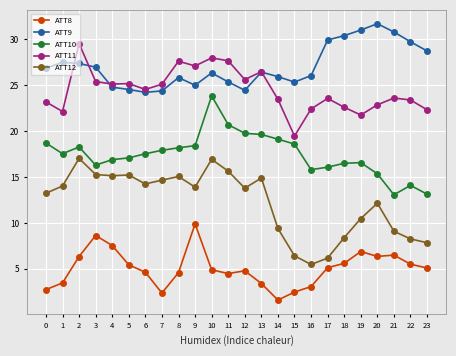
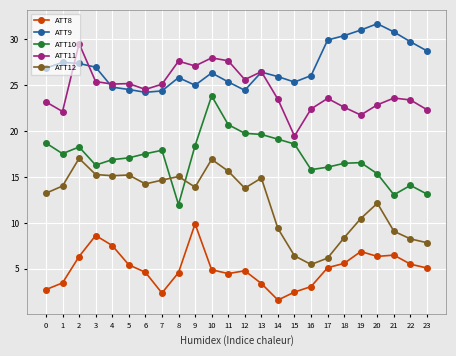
ATT10, 8: 18 -> 12
